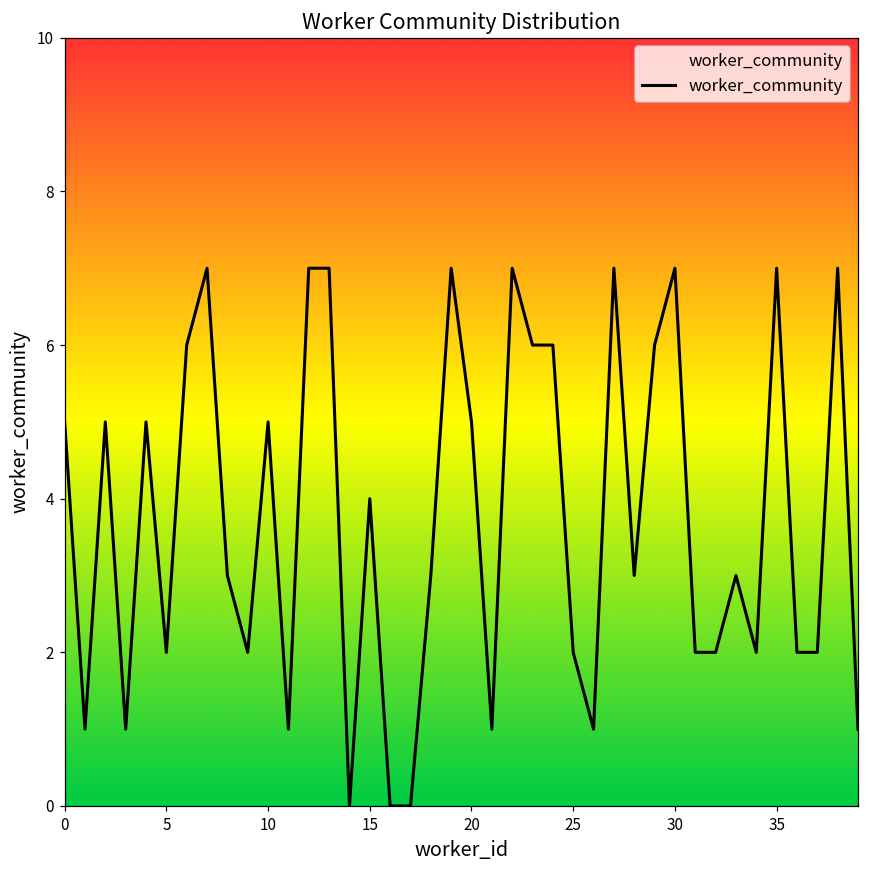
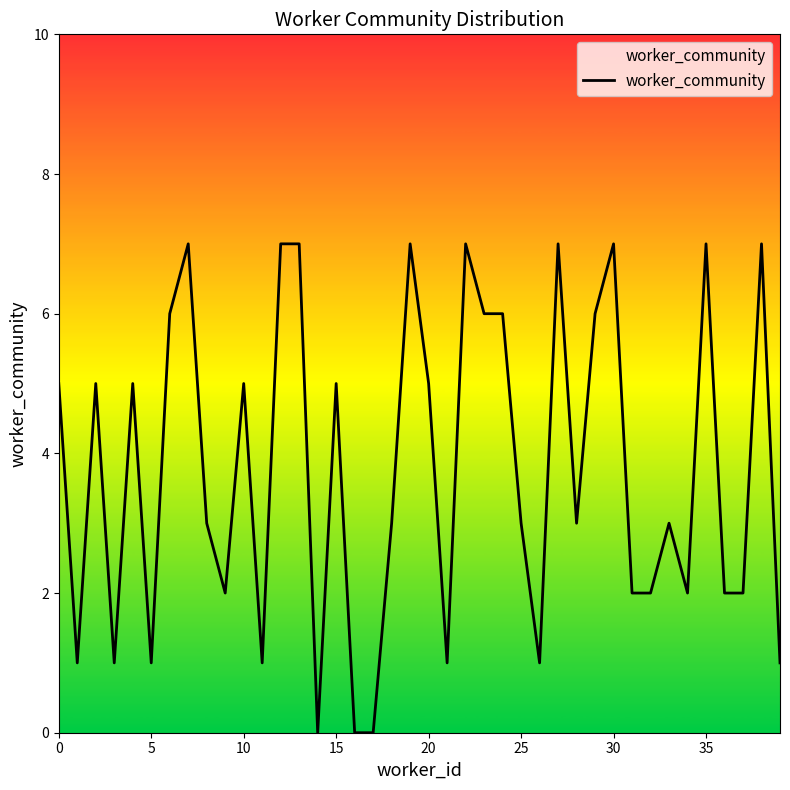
5: 2 -> 1
15: 4 -> 5
25: 2 -> 3
